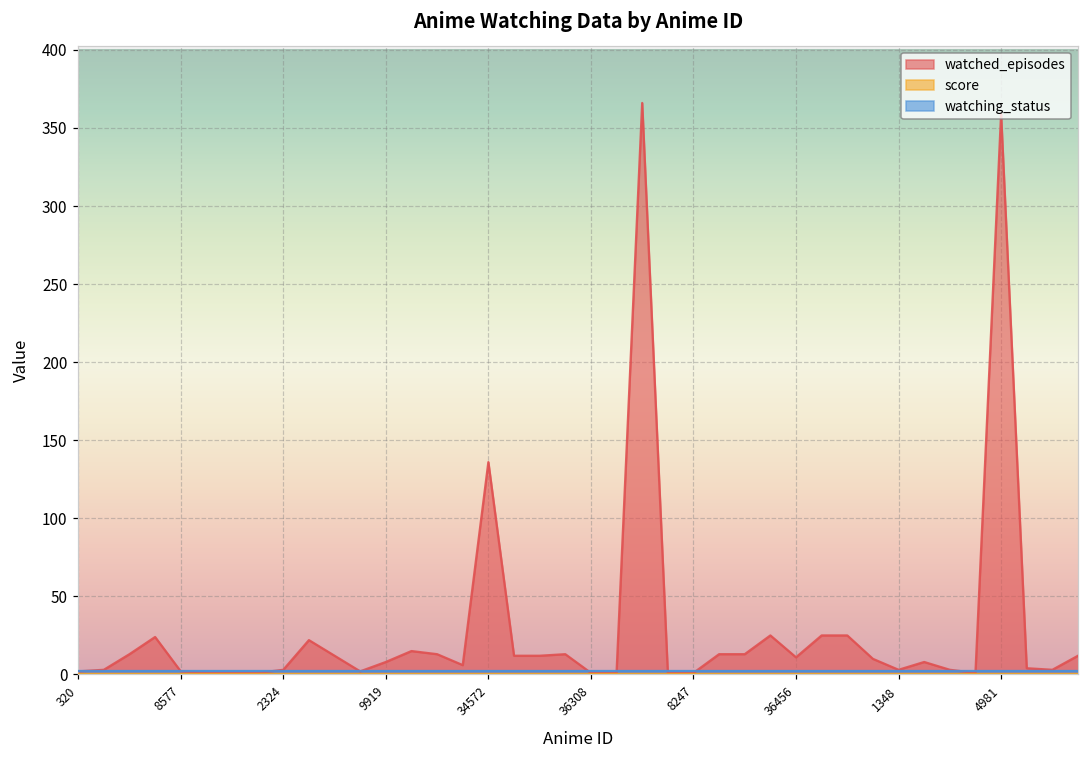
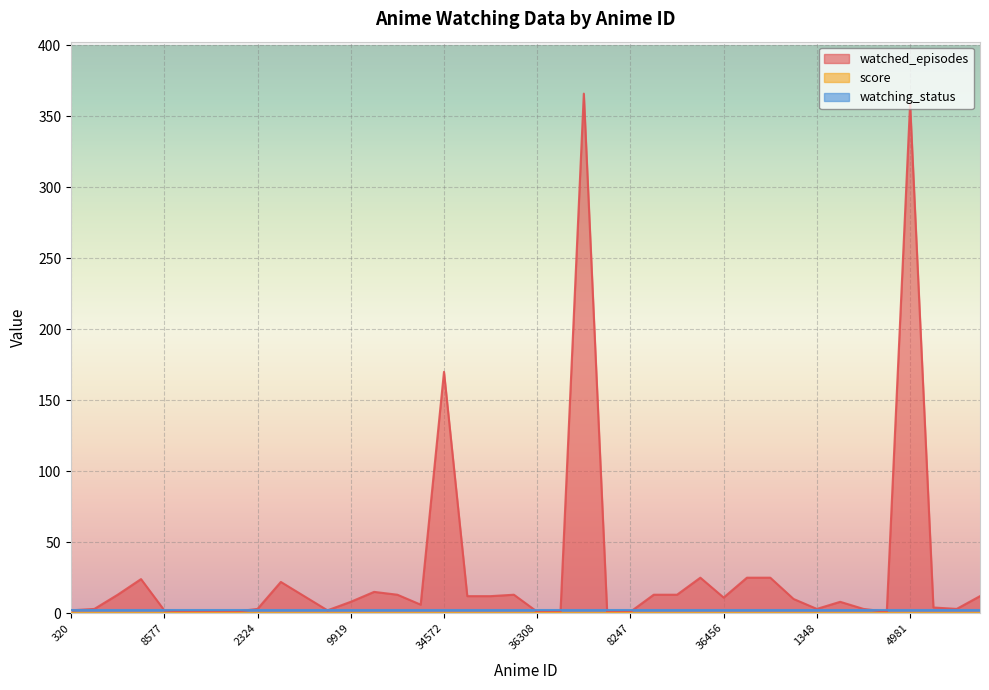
watched_episodes, 34572: 136 -> 170
